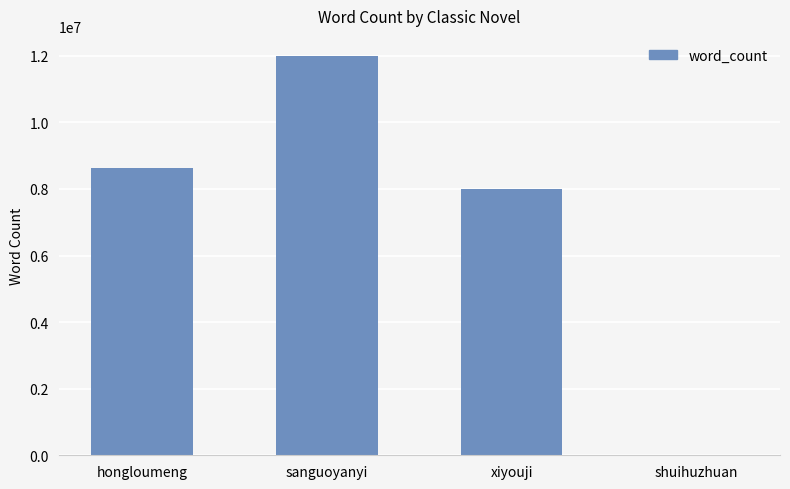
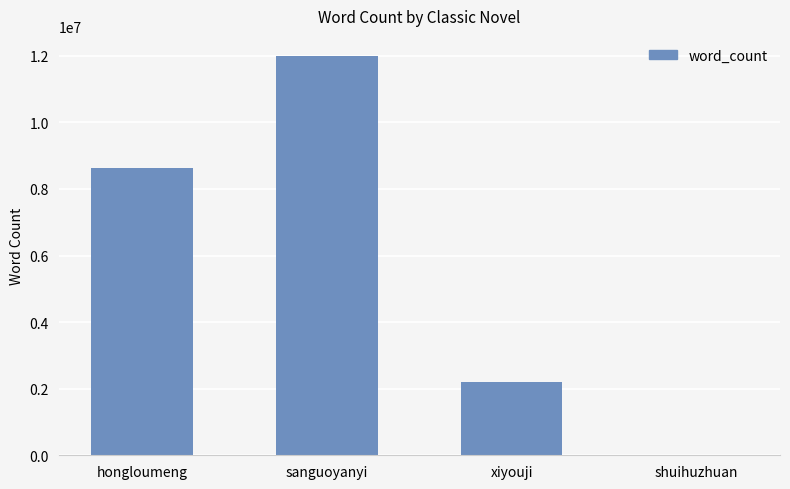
xiyouji: 8000000 -> 2200000
